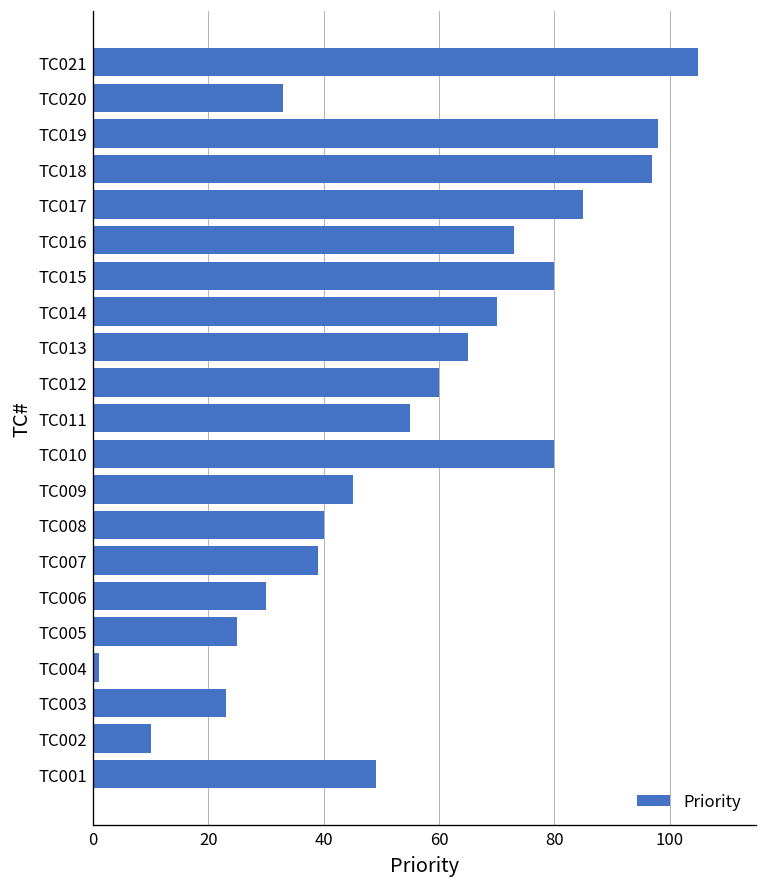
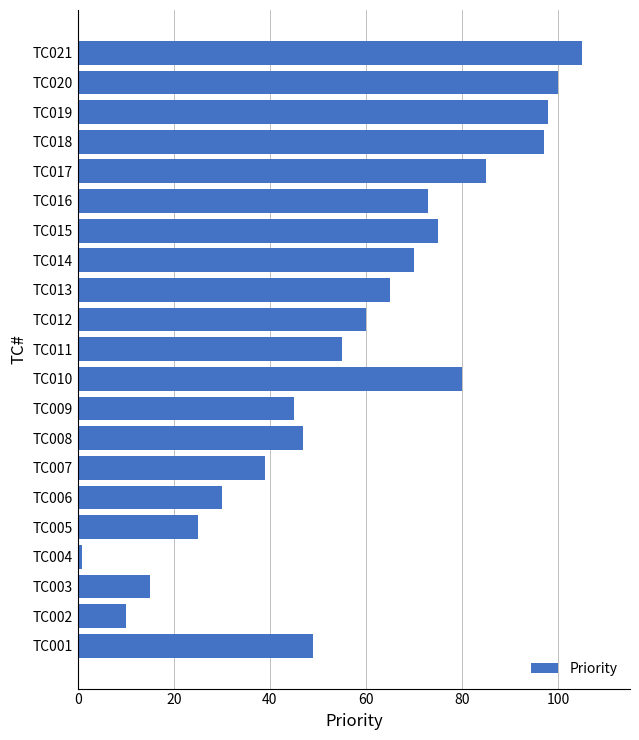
TC020: 33 -> 100
TC015: 80 -> 75
TC008: 40 -> 47
TC003: 23 -> 15
